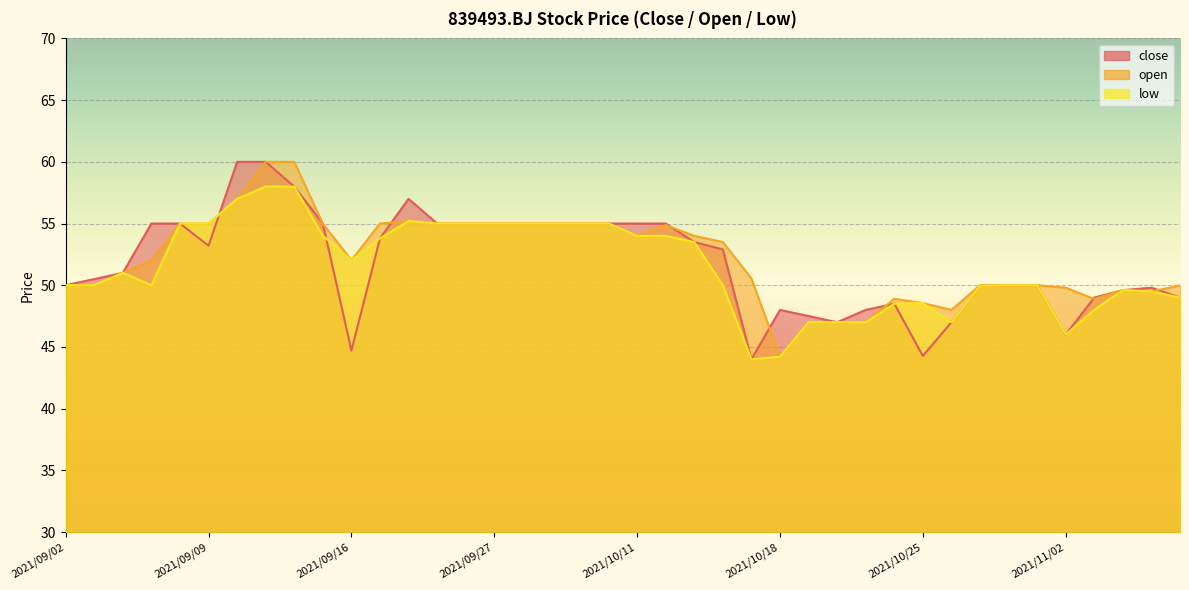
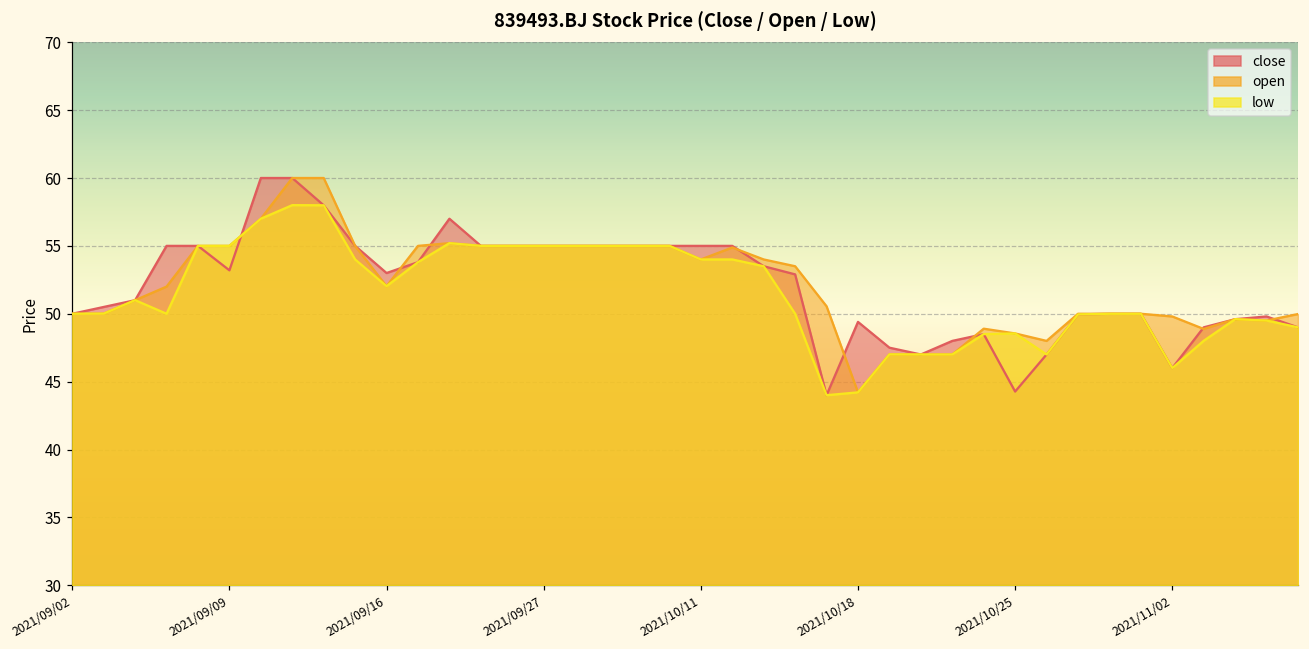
close, 2021/09/16: 44.7 -> 53.0
close, 2021/10/18: 48.0 -> 49.4
